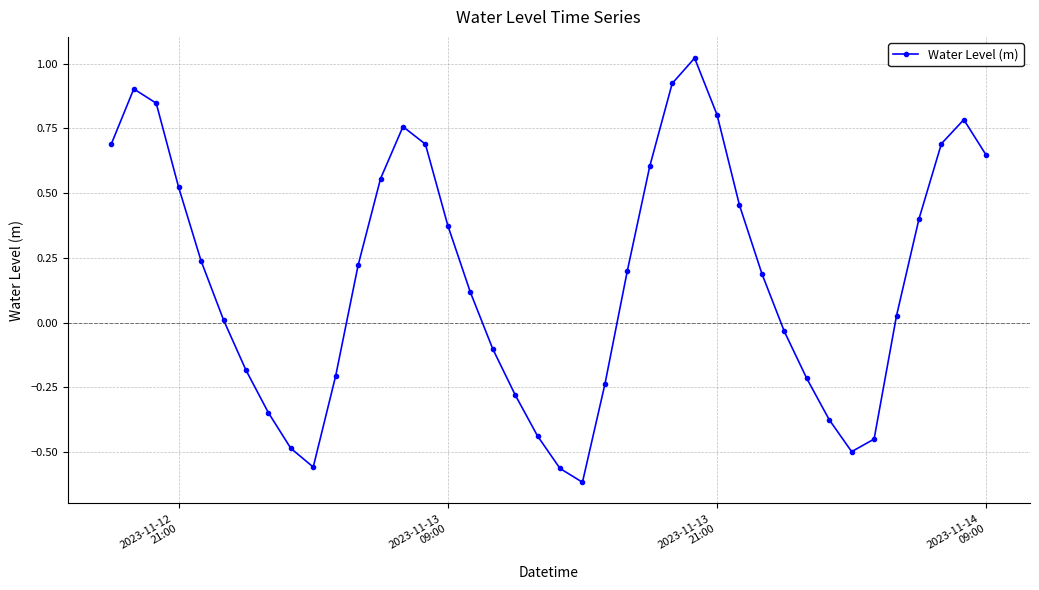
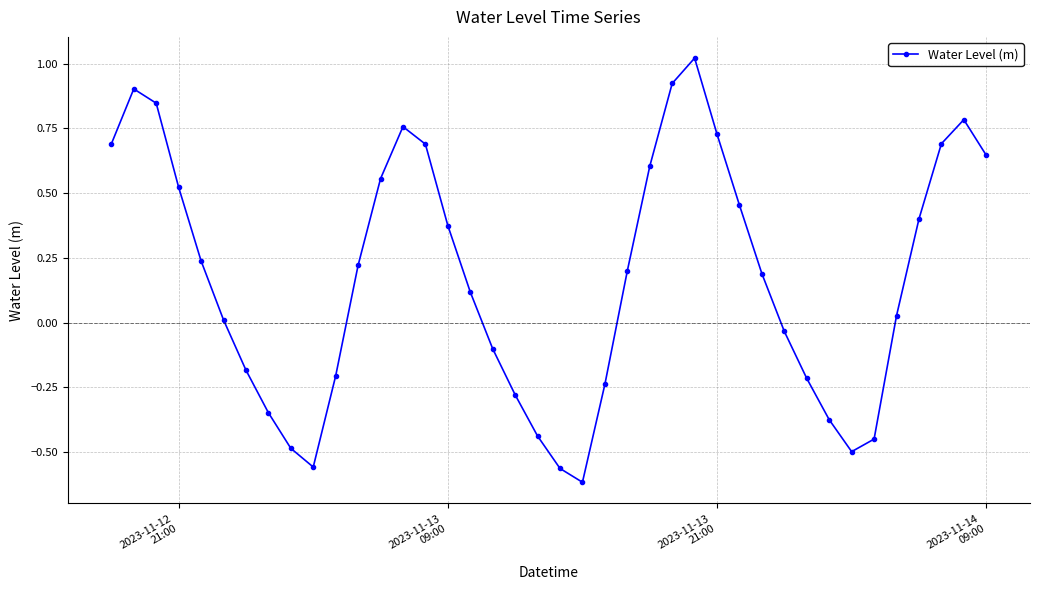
2023-11-13 21:00: 0.80 -> 0.73
